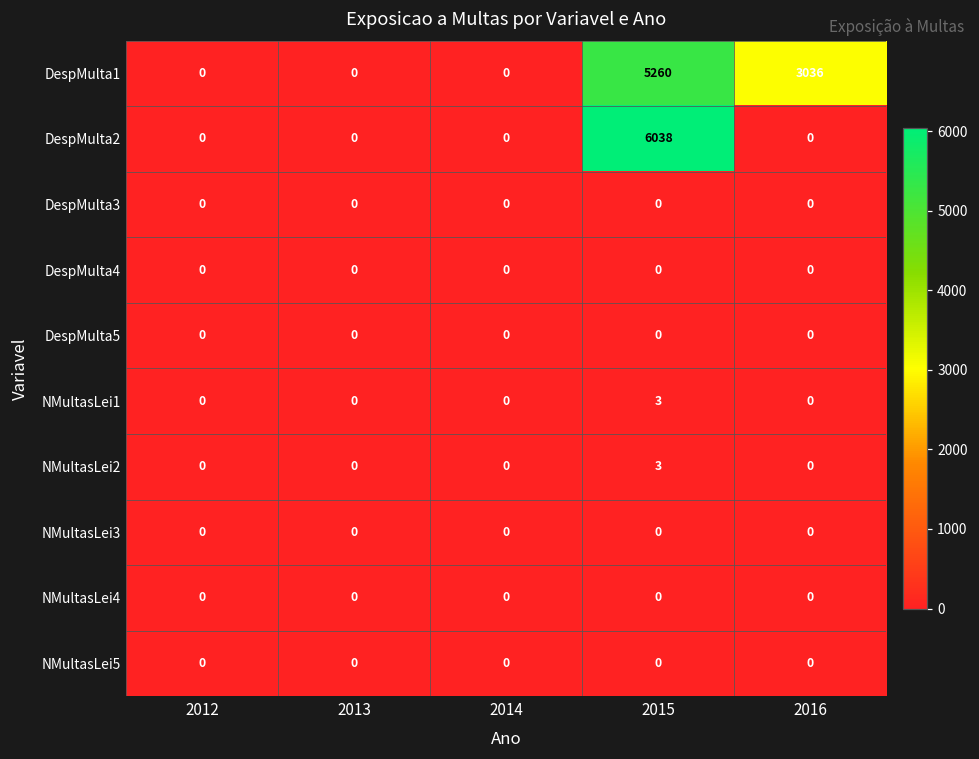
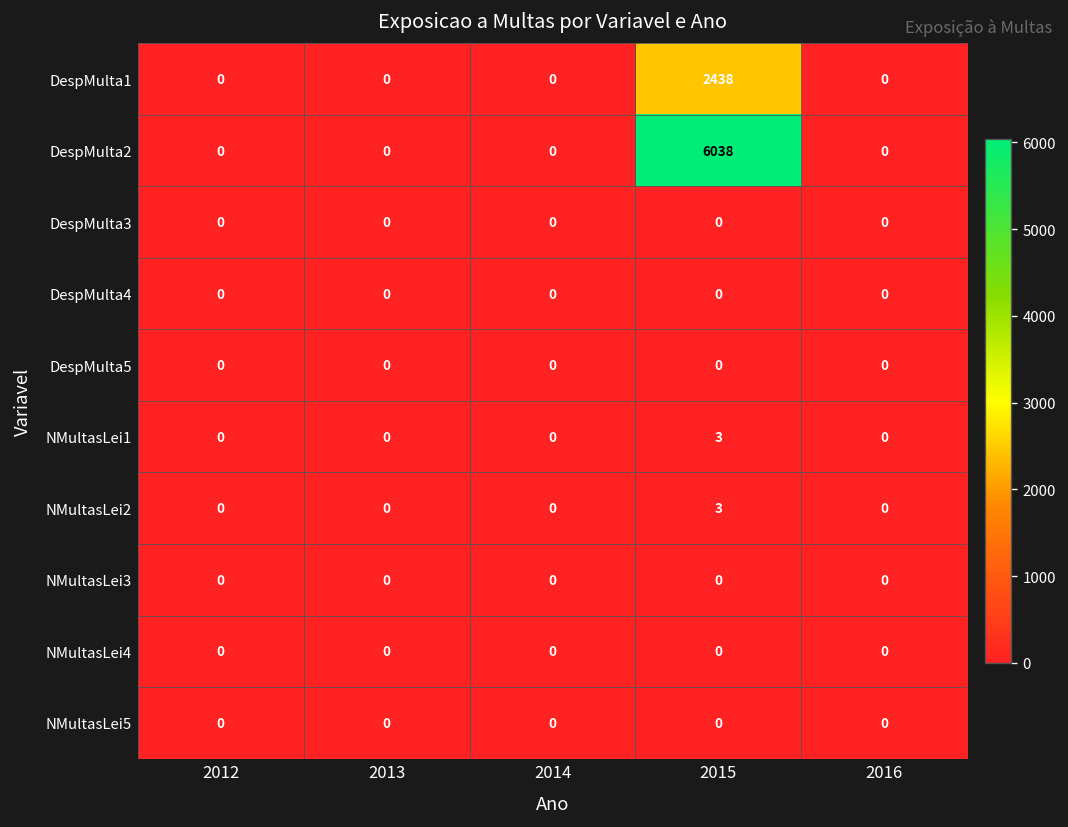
DespMulta1, 2015: 5260 -> 2438
DespMulta1, 2016: 3036 -> 0
